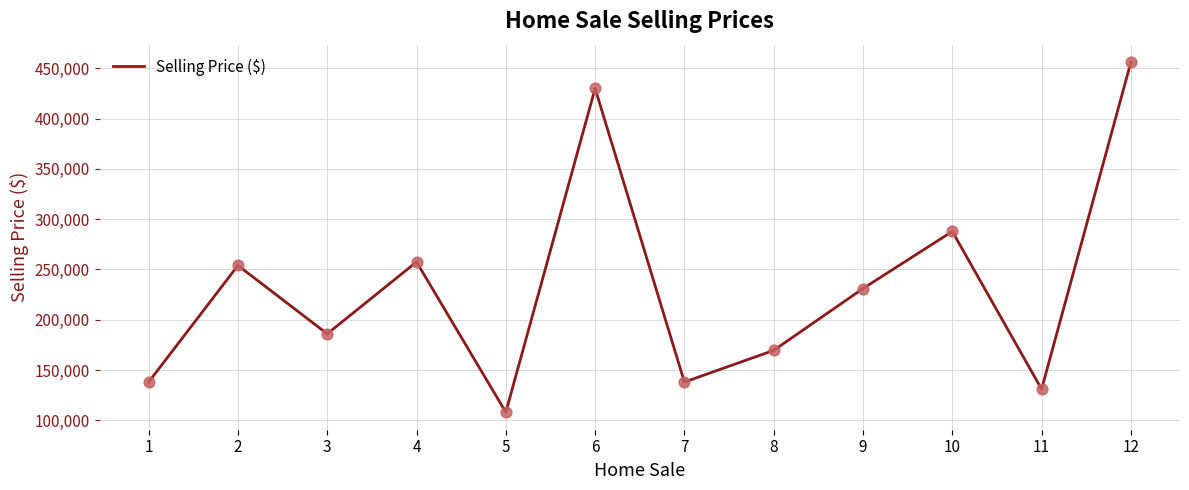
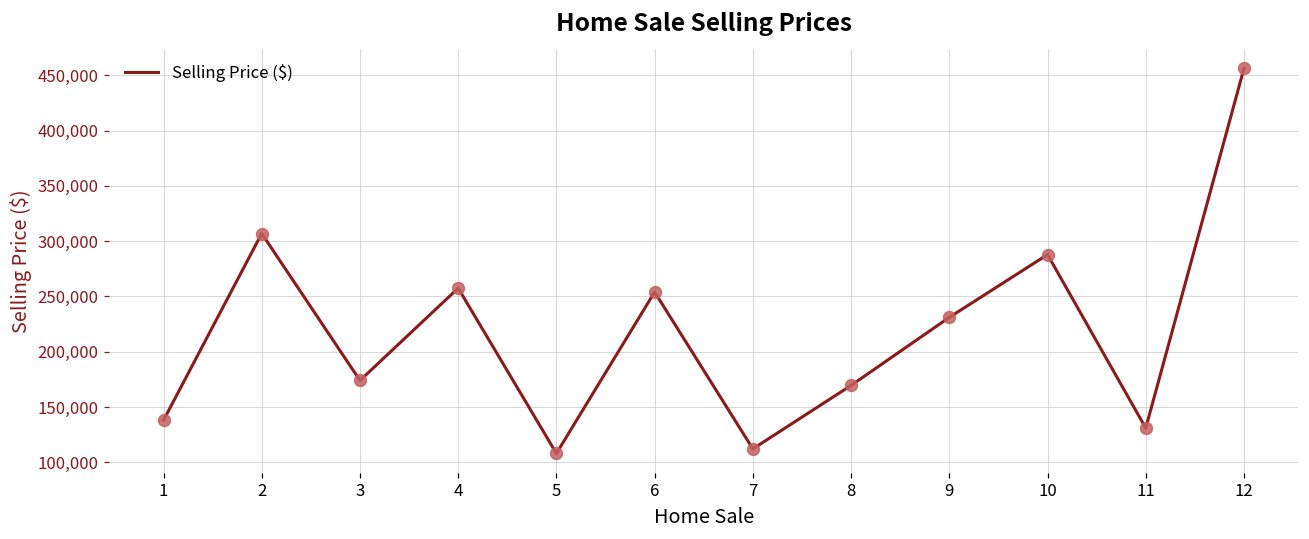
2: 254,000 -> 307,000
3: 186,000 -> 174,000
6: 430,000 -> 254,000
7: 138,000 -> 112,000
